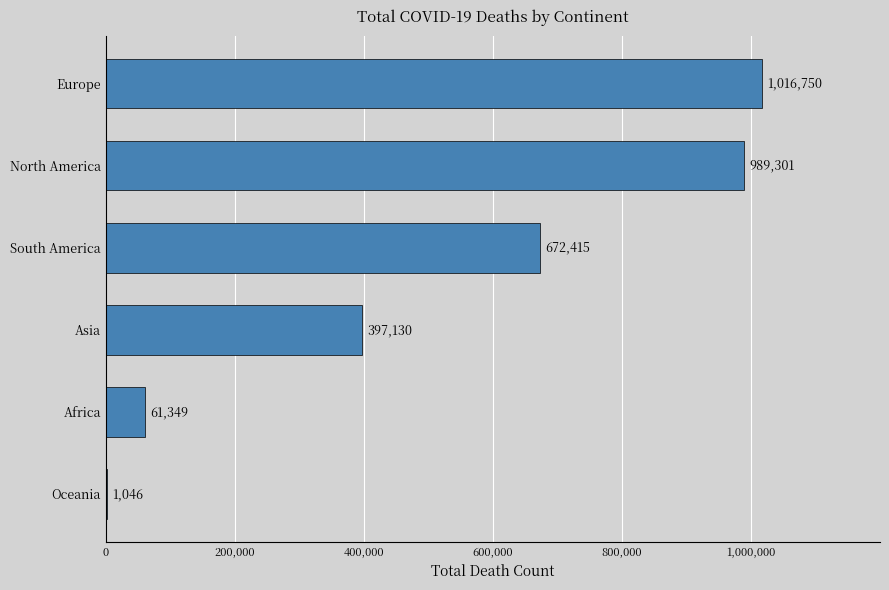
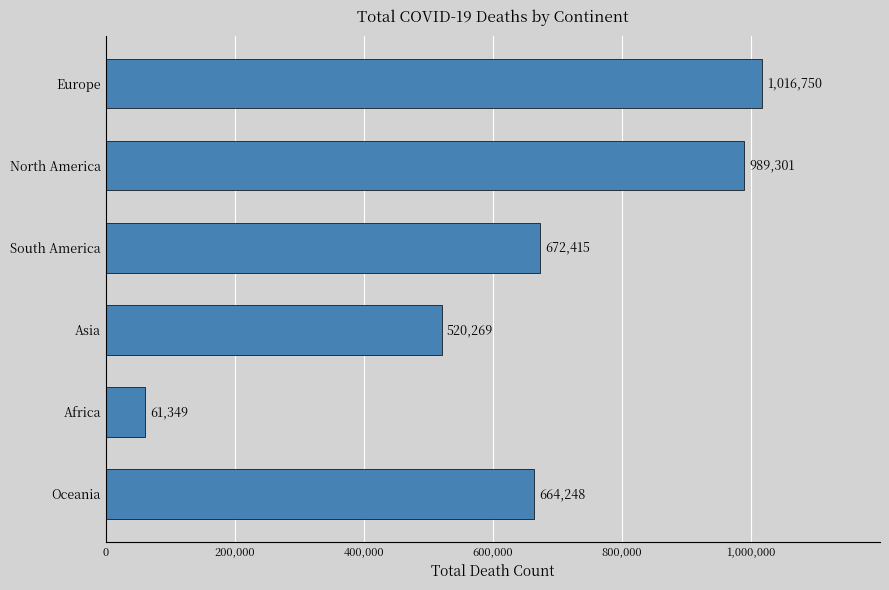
Asia: 397,130 -> 520,269
Oceania: 1,046 -> 664,248
